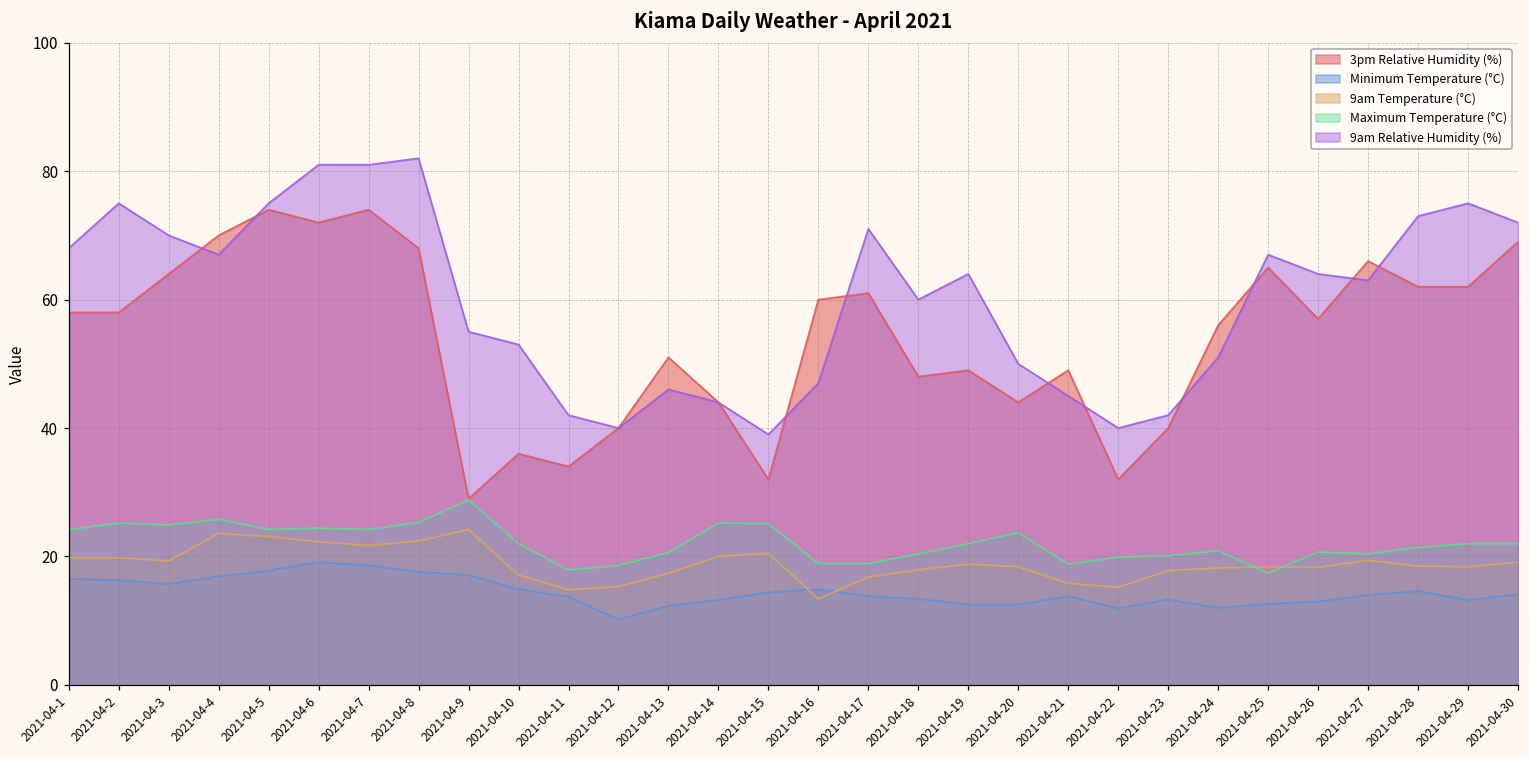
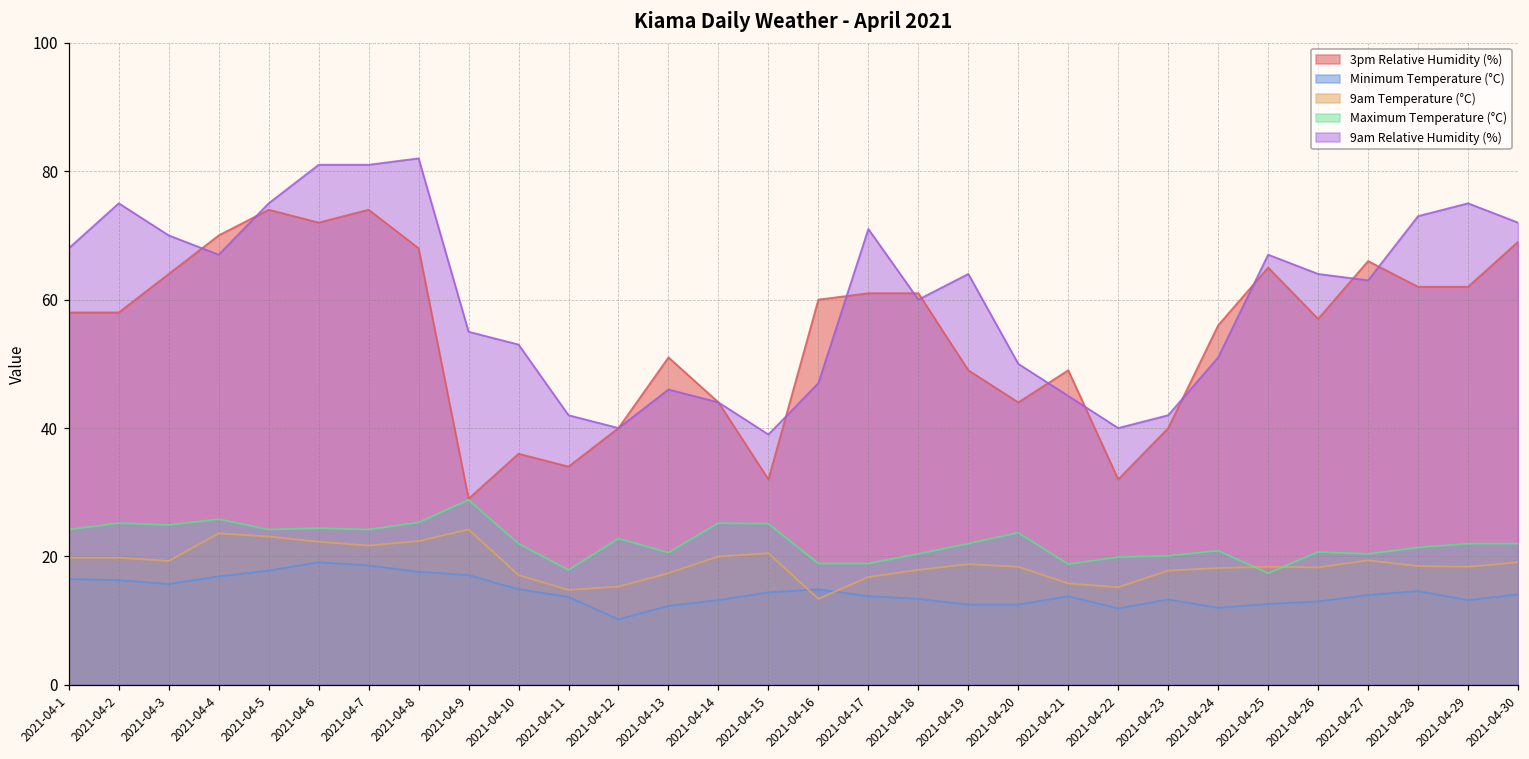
Maximum Temperature (°C), 2021-04-12: 19 -> 23
3pm Relative Humidity (%), 2021-04-18: 48 -> 61
